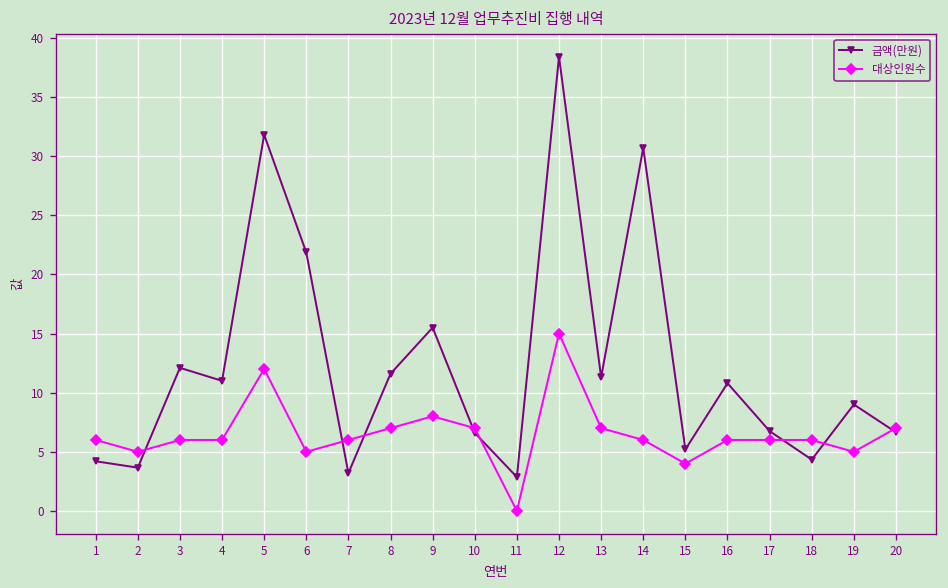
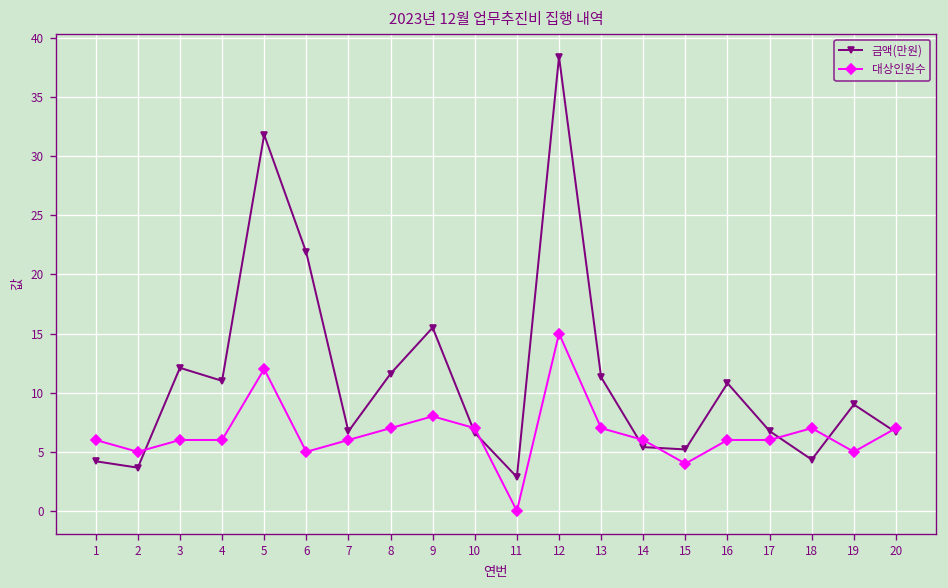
금액(만원), 7: 3 -> 7
금액(만원), 14: 31 -> 5
대상인원수, 18: 6 -> 7
